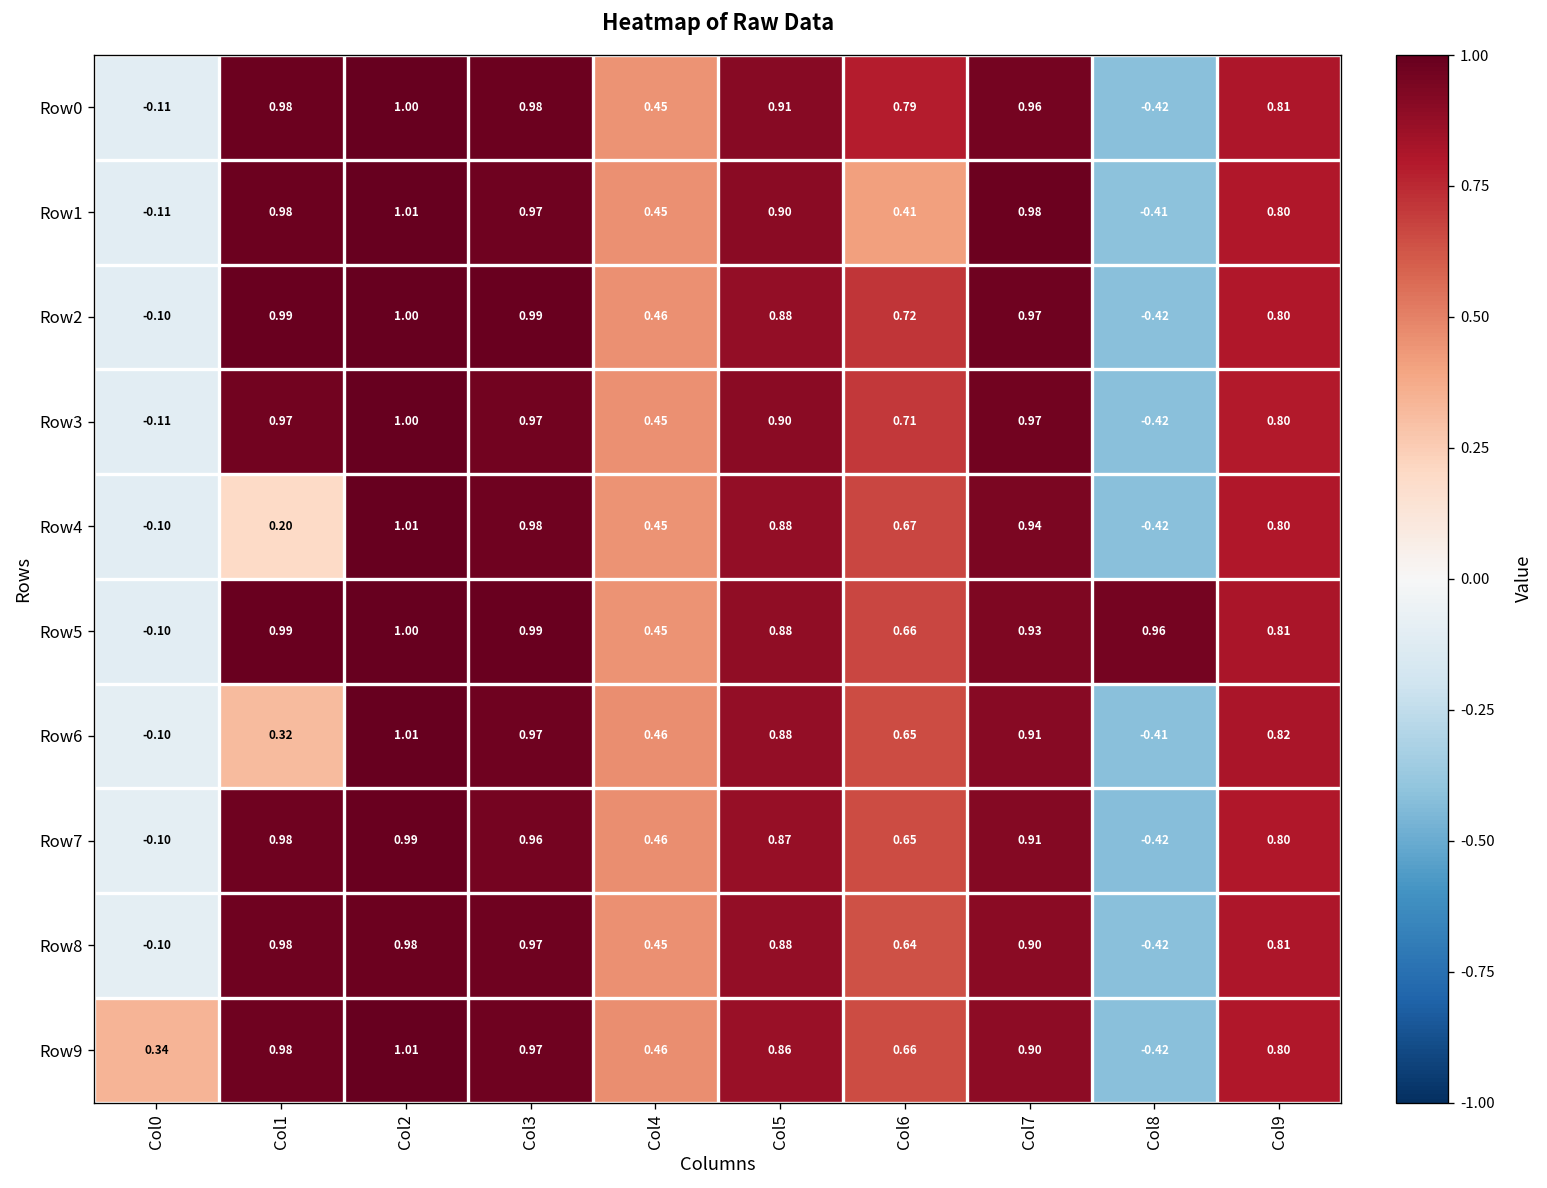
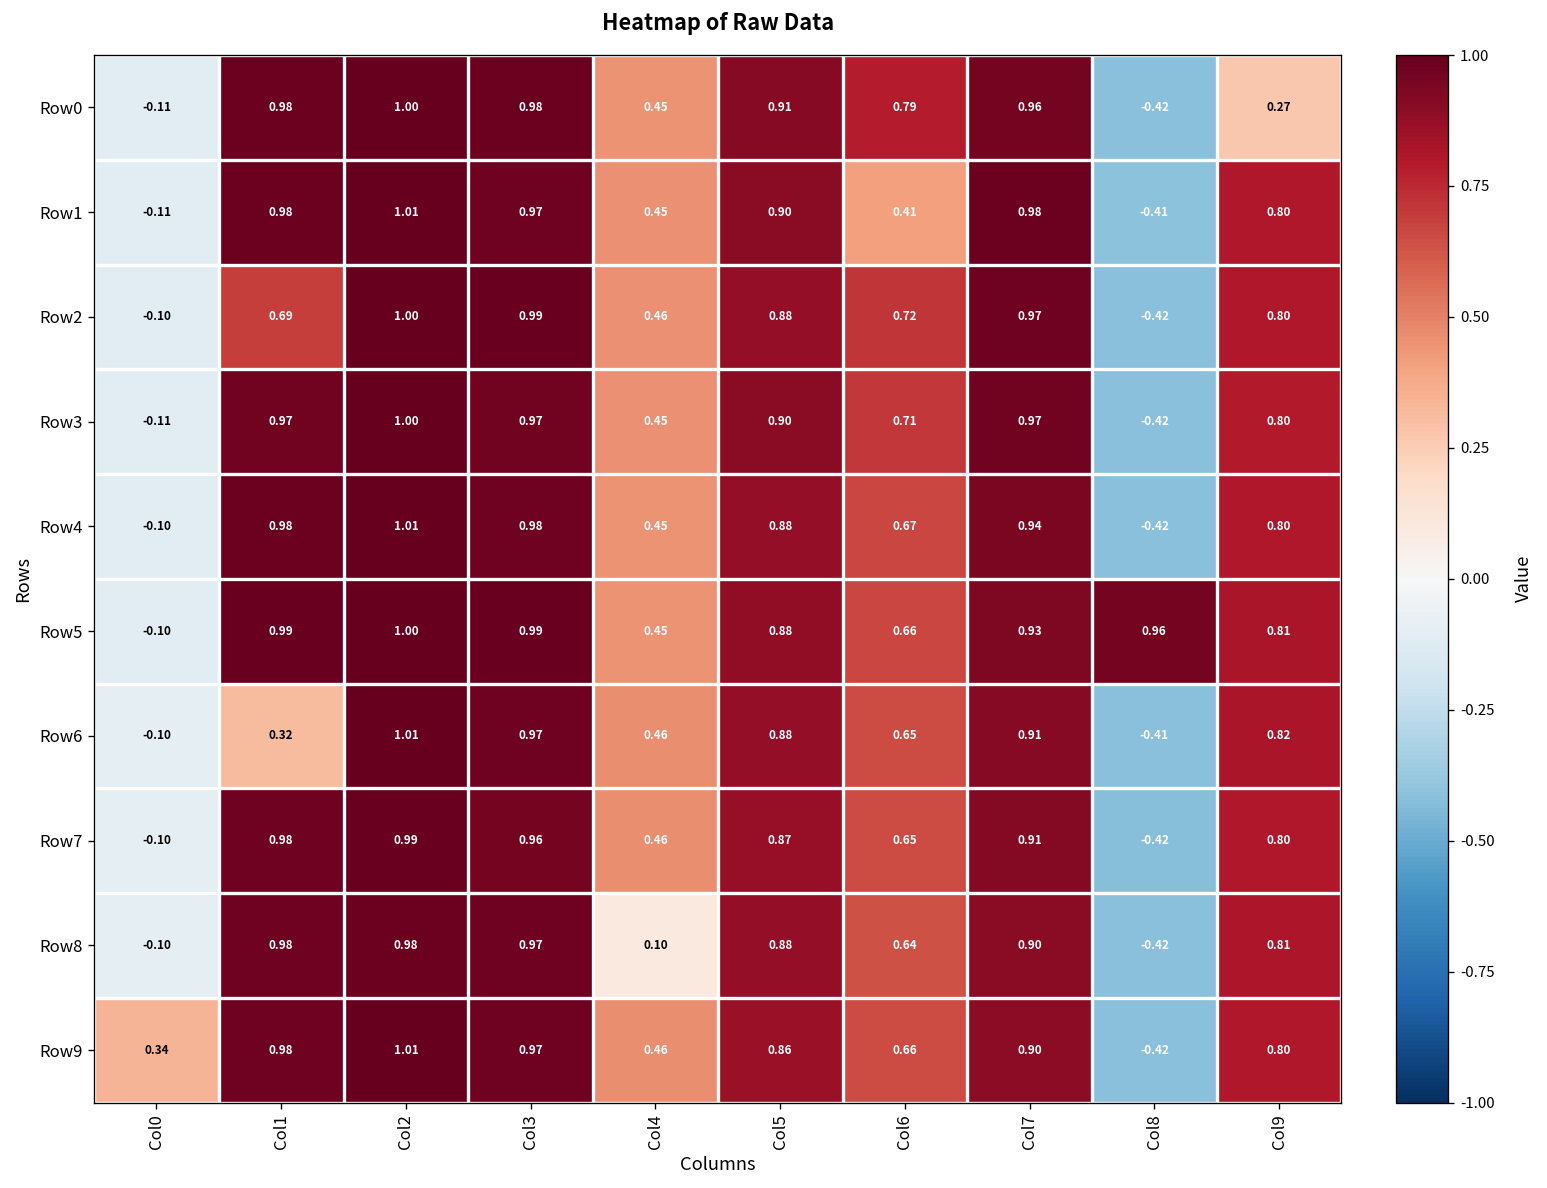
Row0, Col9: 0.81 -> 0.27
Row2, Col1: 0.99 -> 0.69
Row4, Col1: 0.20 -> 0.98
Row8, Col4: 0.45 -> 0.10
